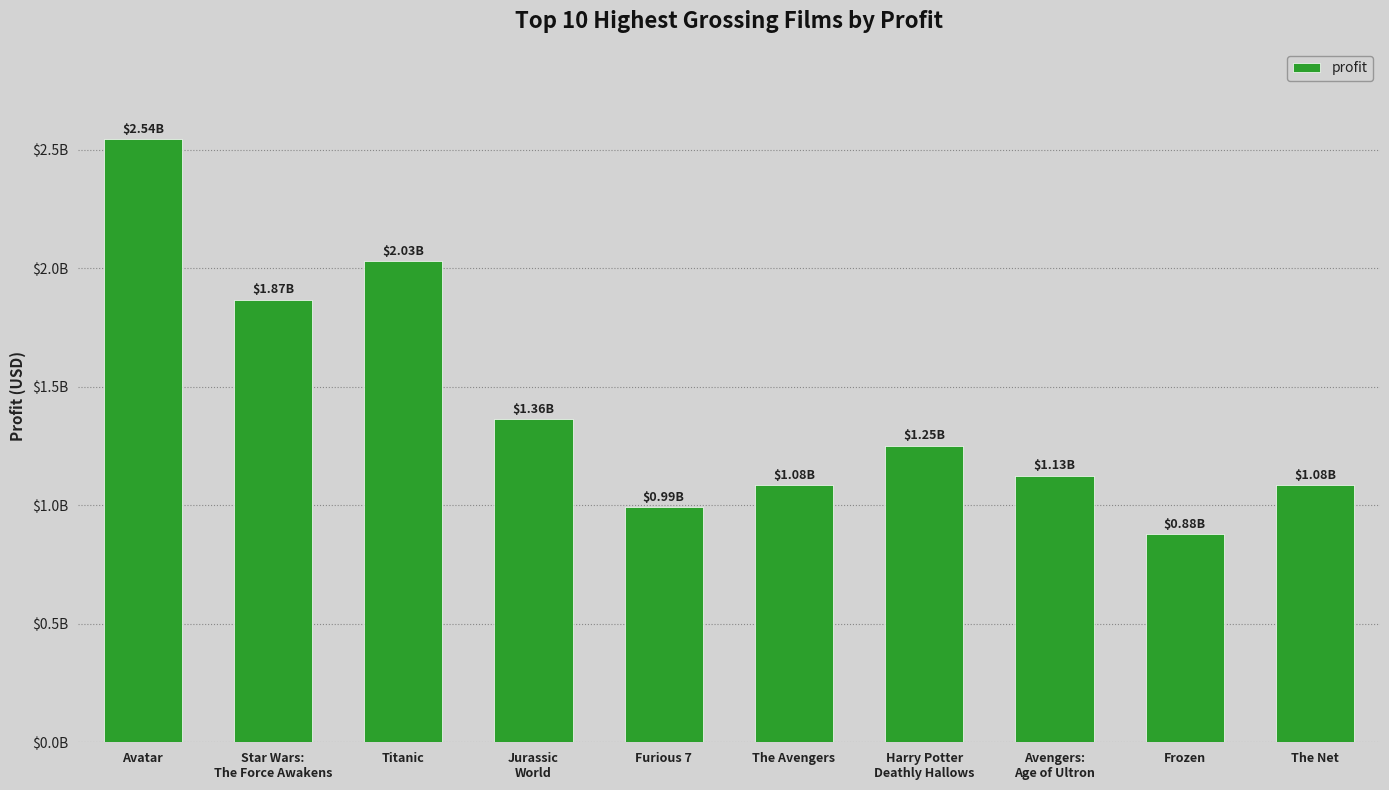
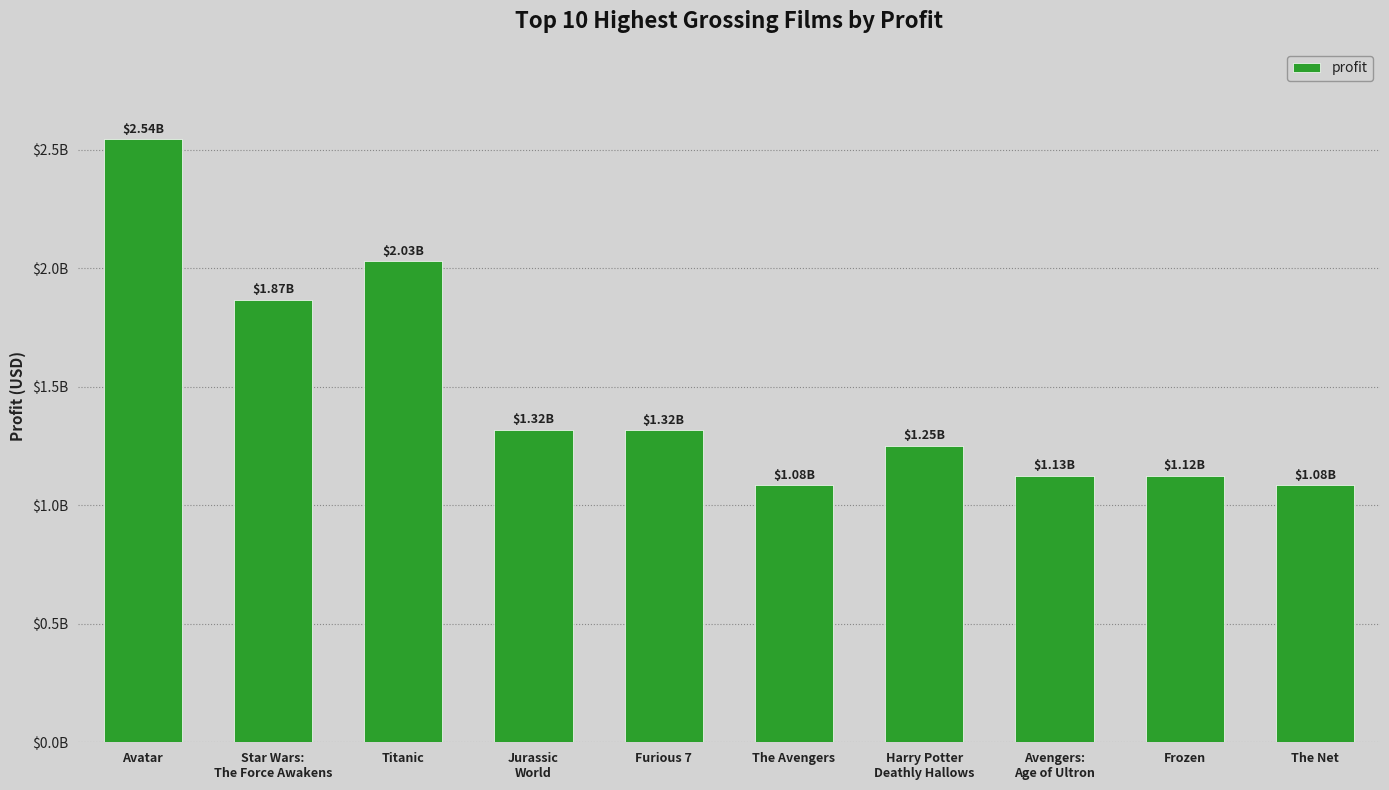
Jurassic World: $1.36B -> $1.32B
Furious 7: $0.99B -> $1.32B
Frozen: $0.88B -> $1.12B
